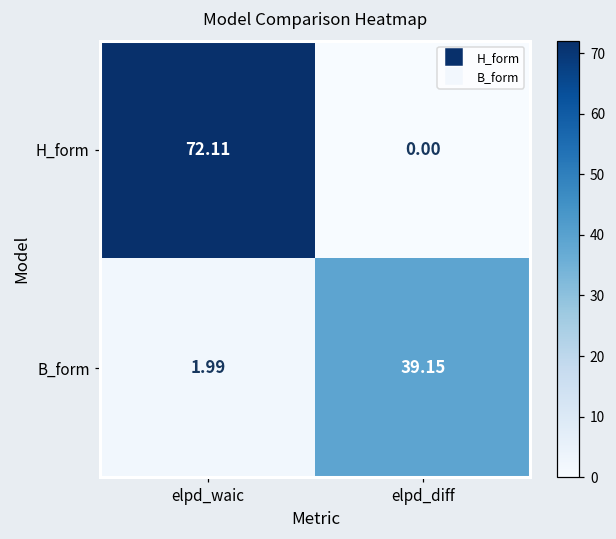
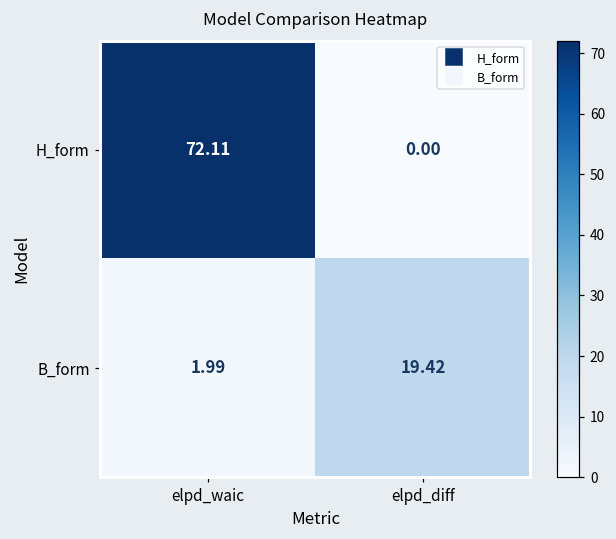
B_form, elpd_diff: 39.15 -> 19.42
